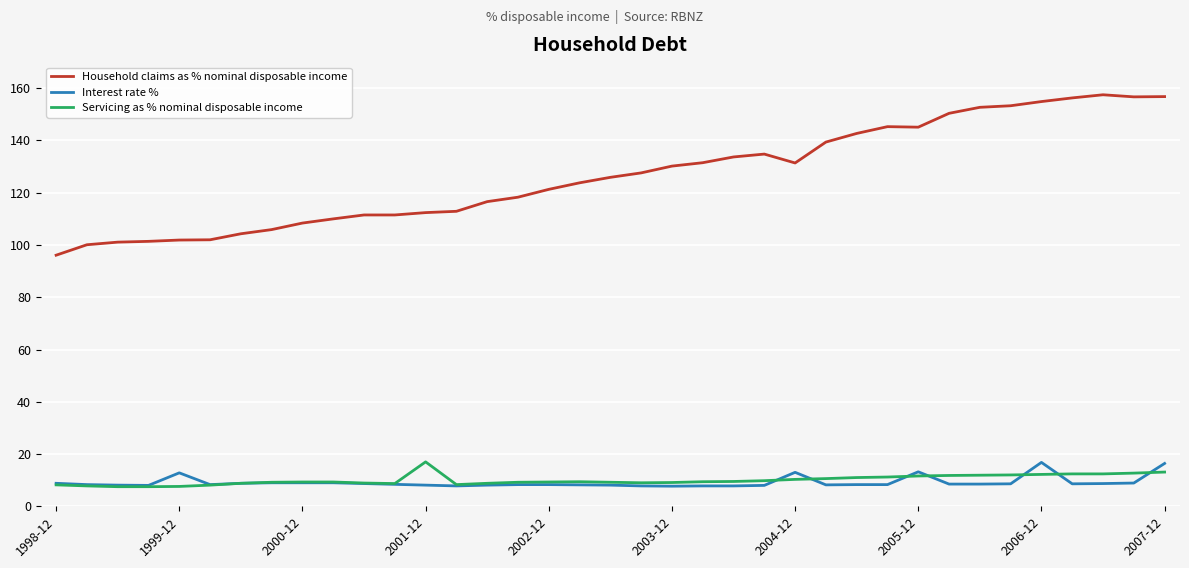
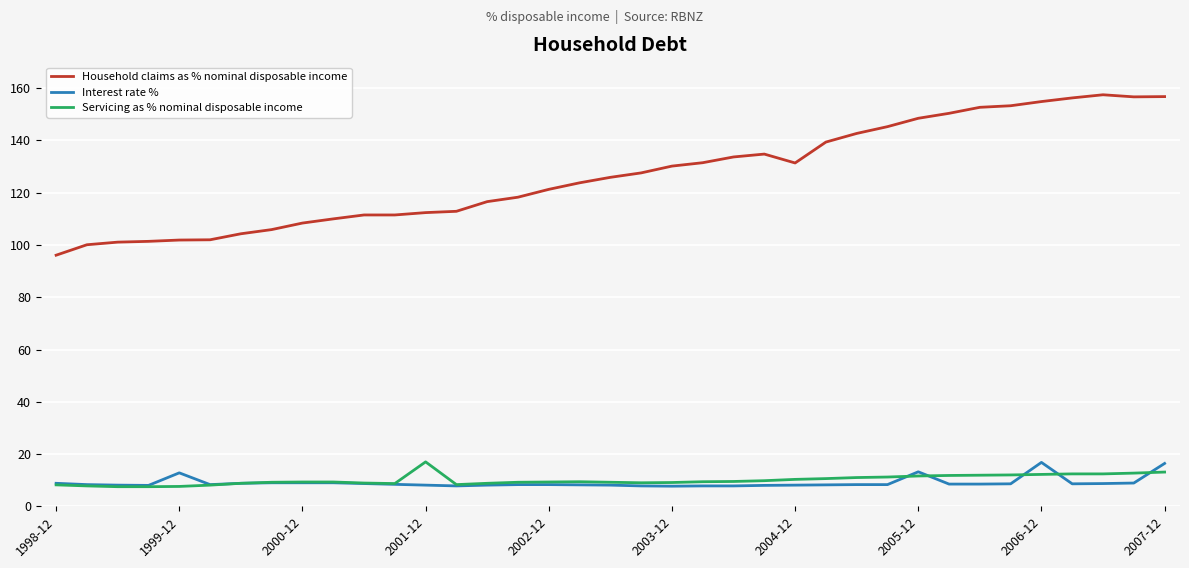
Interest rate %, 2004-12: 13 -> 8
Household claims as % nominal disposable income, 2005-12: 145 -> 149
